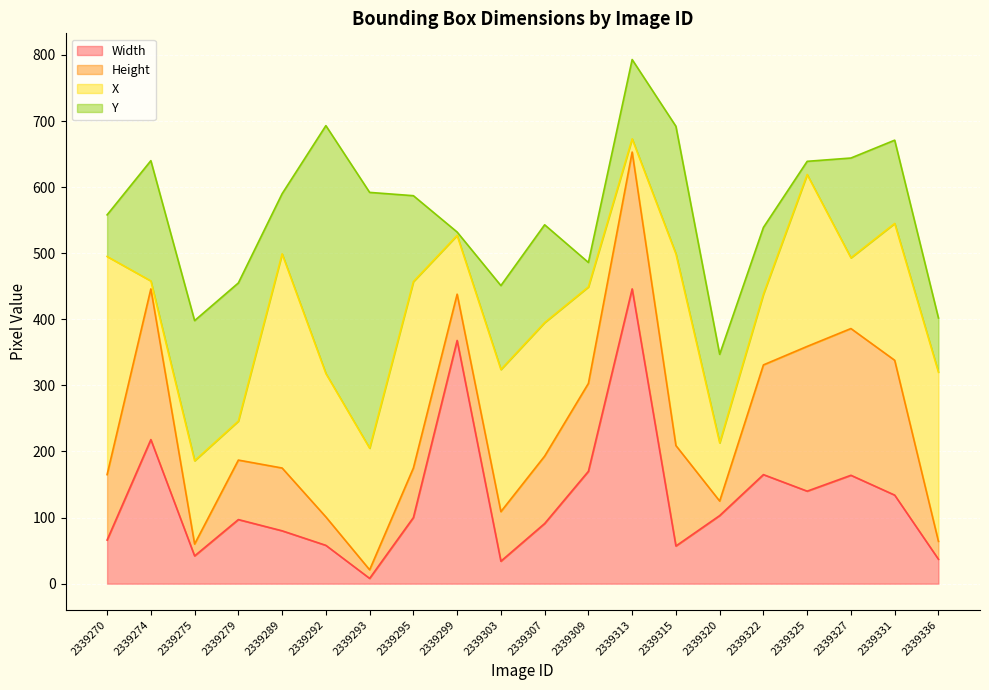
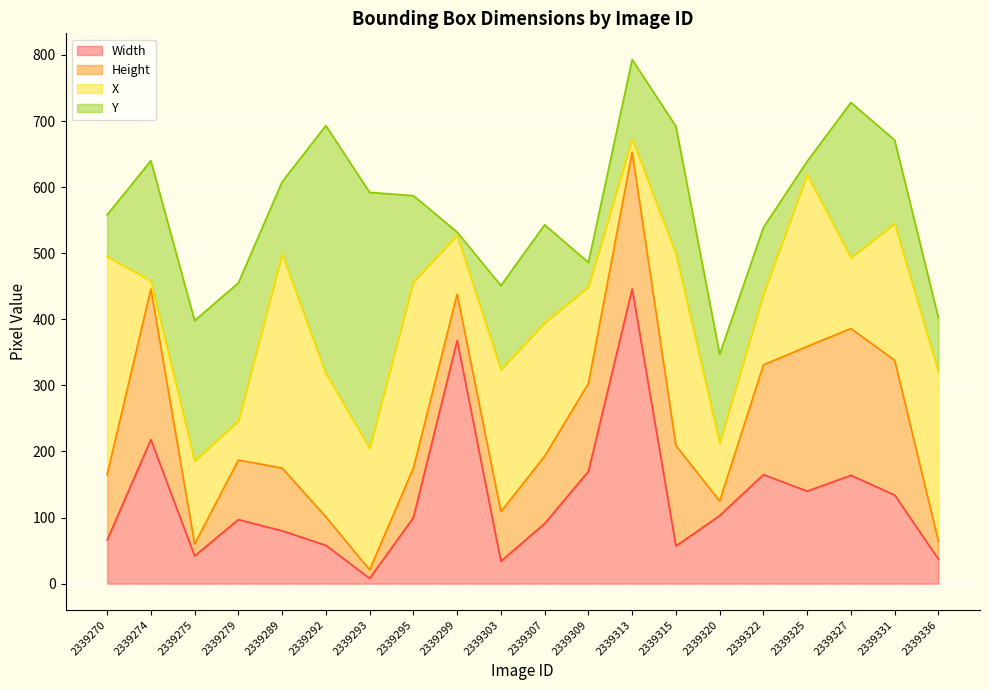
Y, 2339289: 90 -> 110
Y, 2339327: 150 -> 240
